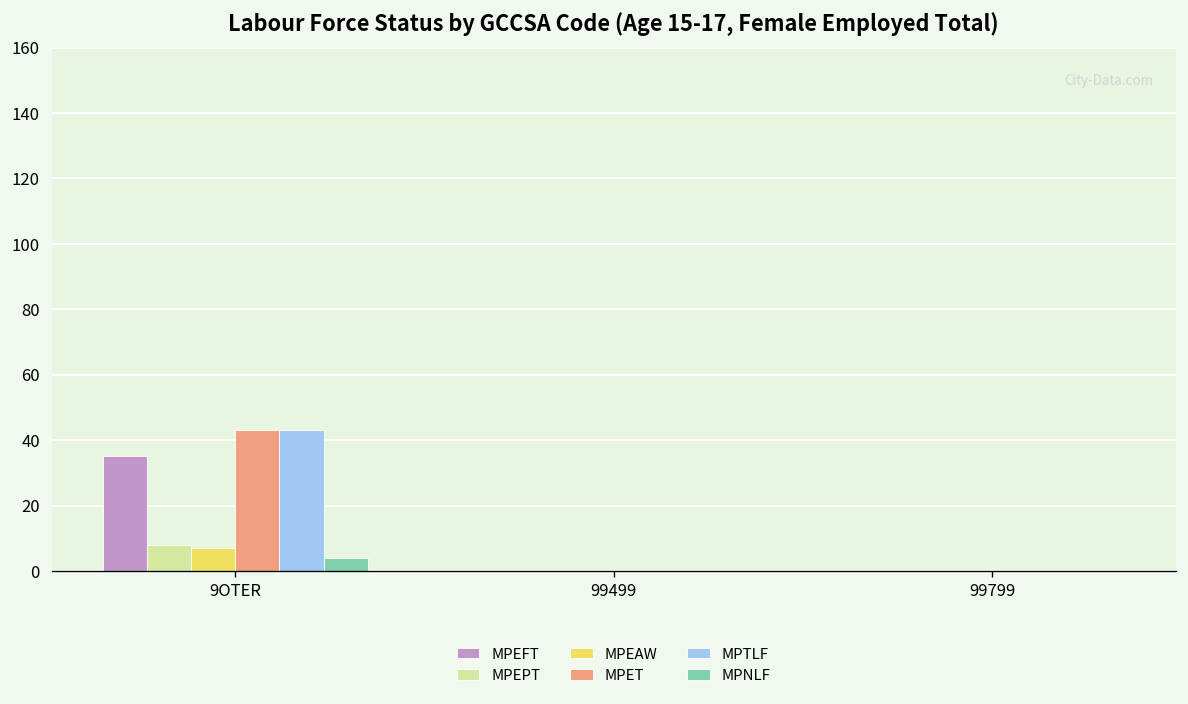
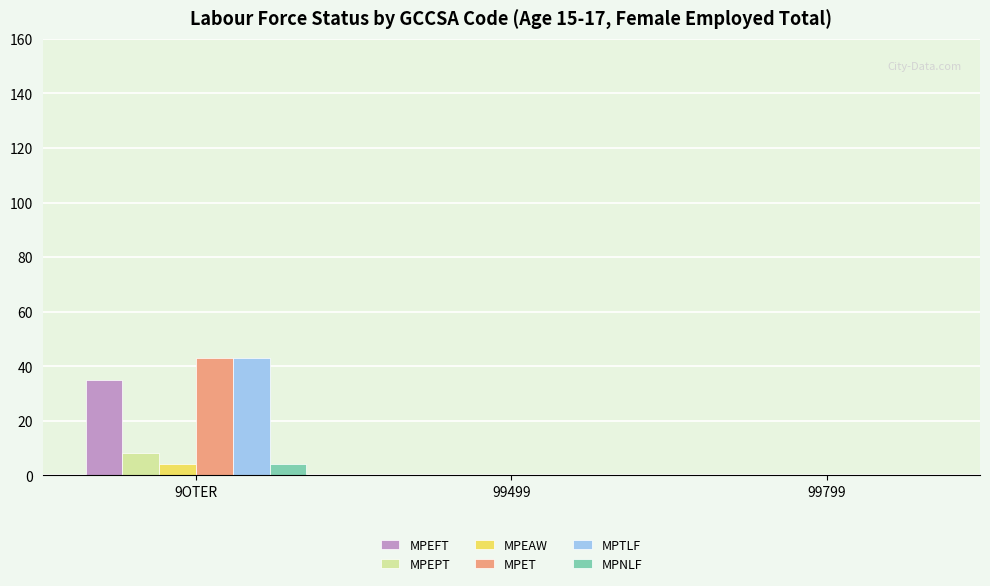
MPEAW, 9OTER: 7 -> 4
